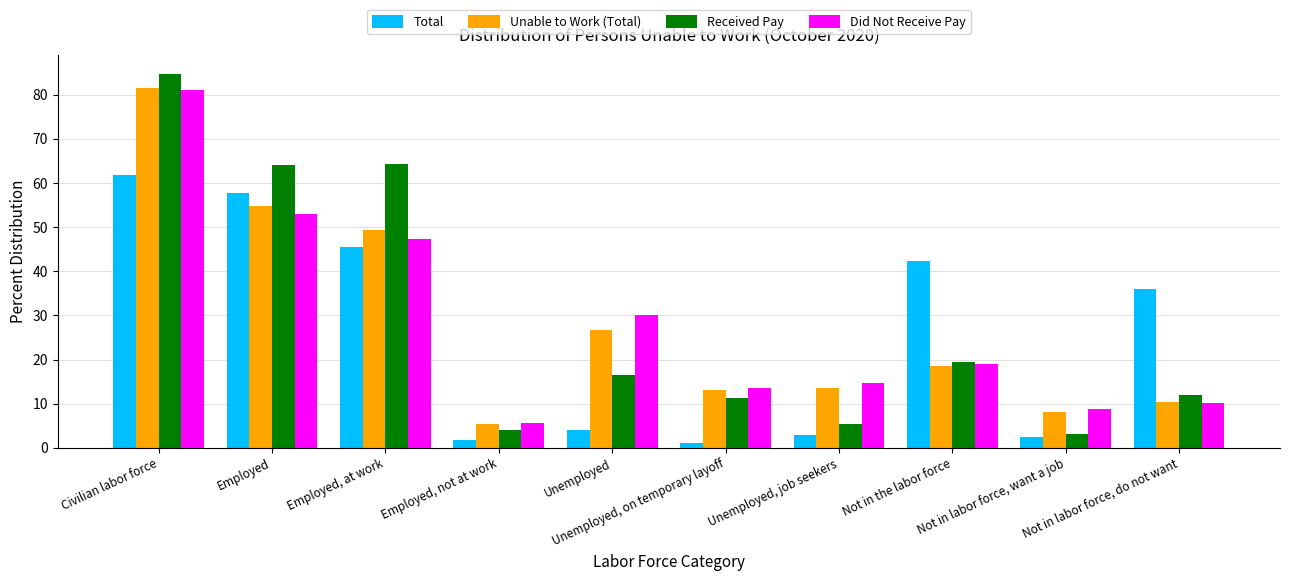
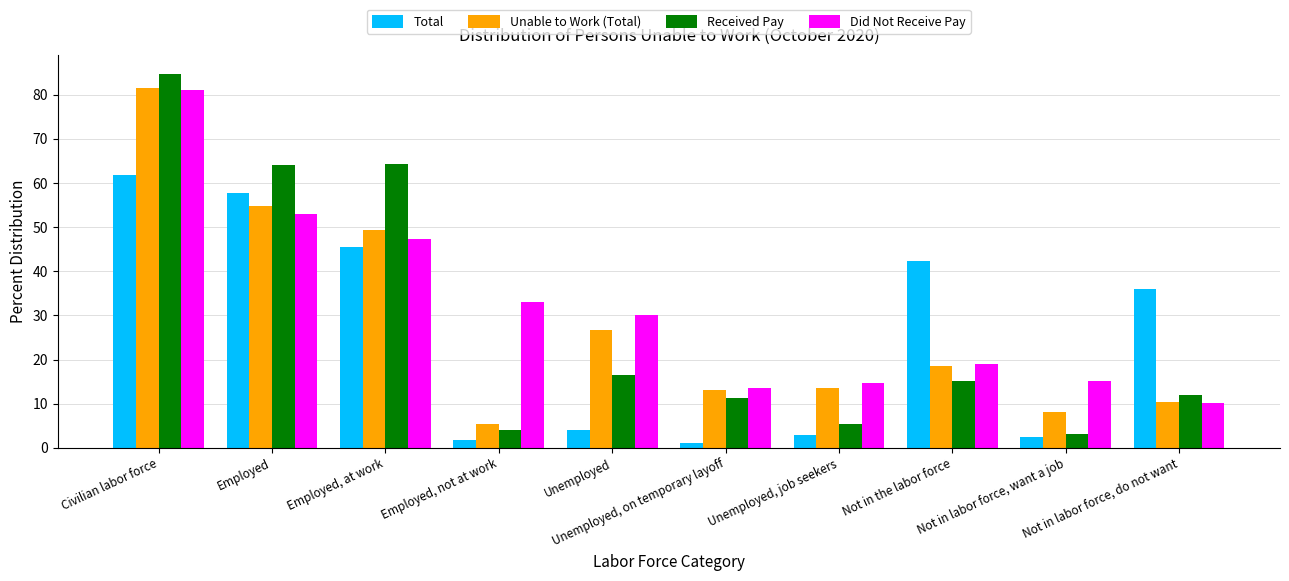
Did Not Receive Pay, Employed, not at work: 6 -> 33
Received Pay, Not in the labor force: 20 -> 15
Did Not Receive Pay, Not in labor force, want a job: 9 -> 15
